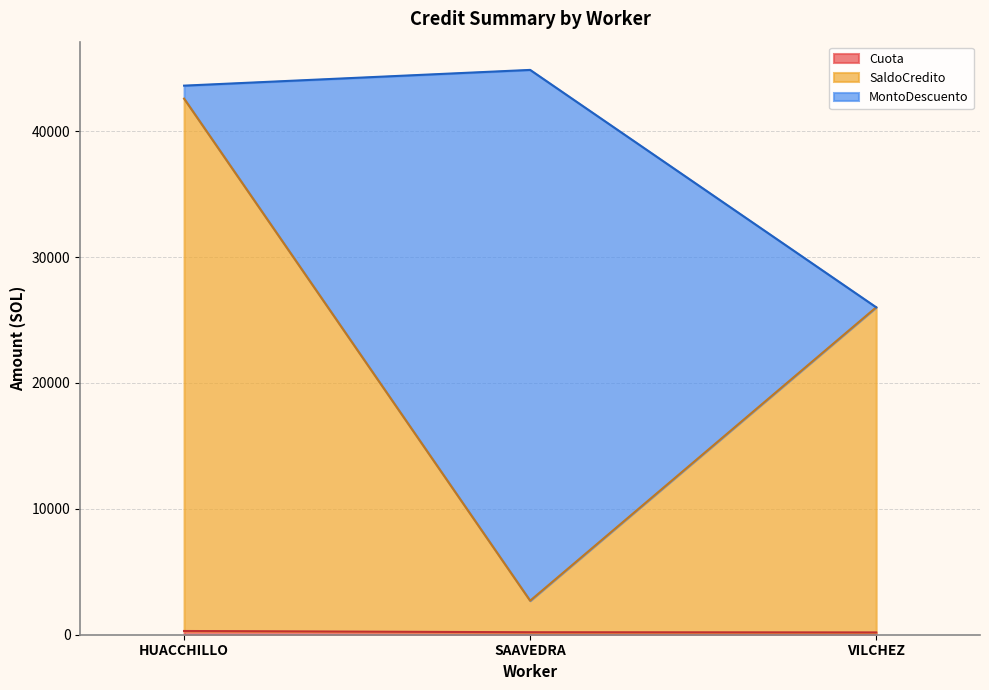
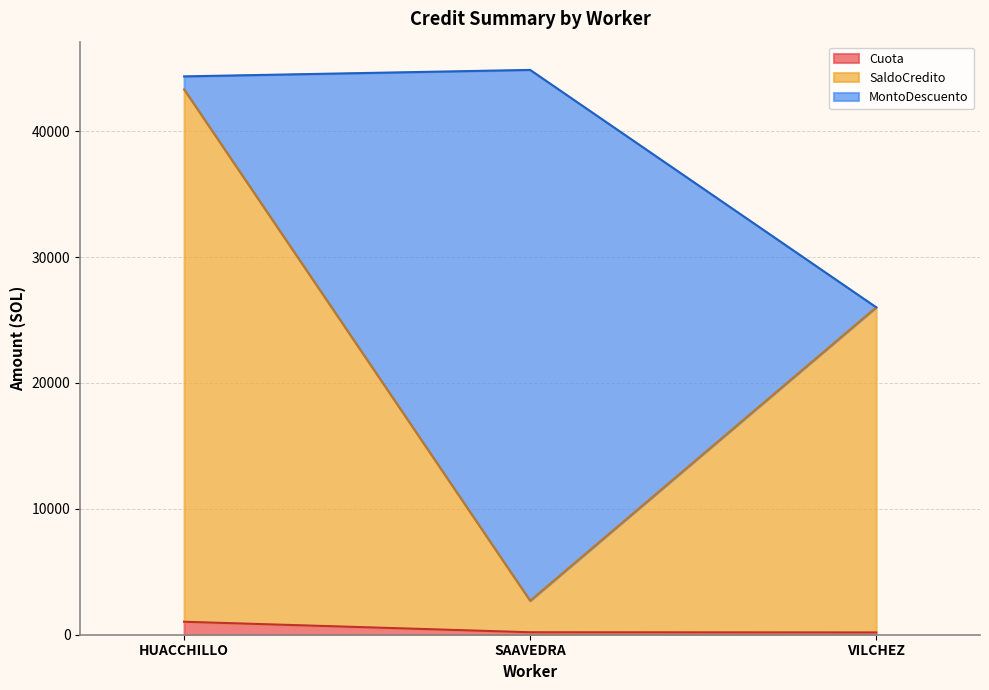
Cuota, HUACCHILLO: 300 -> 1000
